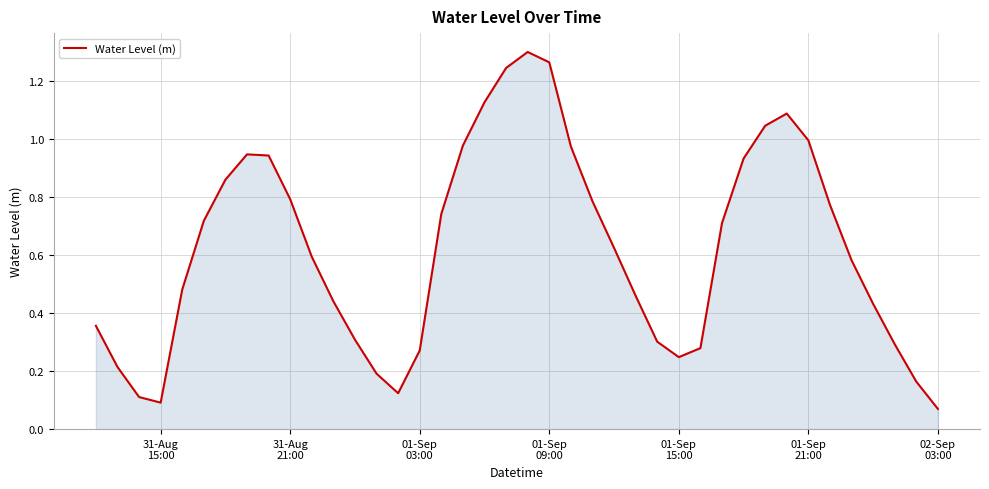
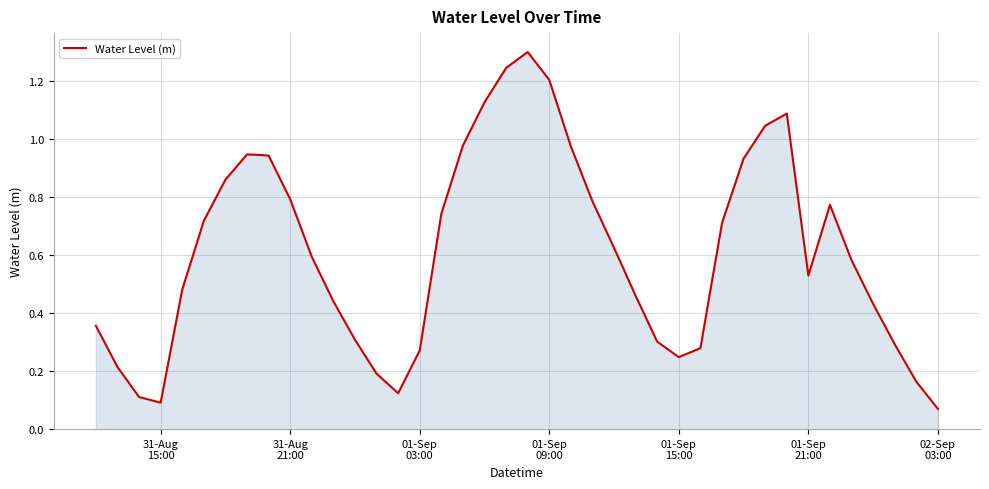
01-Sep 09:00: 1.26 -> 1.20
01-Sep 21:00: 1.00 -> 0.53
